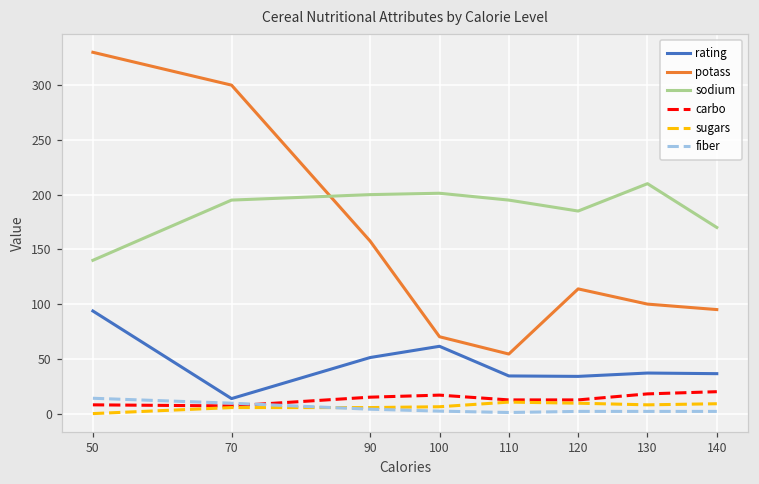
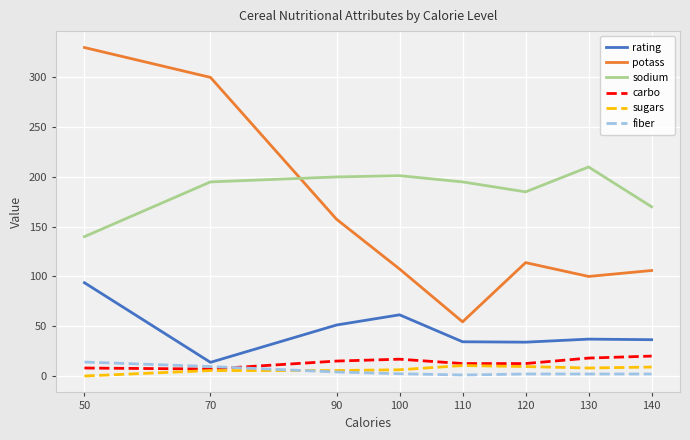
potass, 100: 70 -> 110
potass, 140: 100 -> 110
